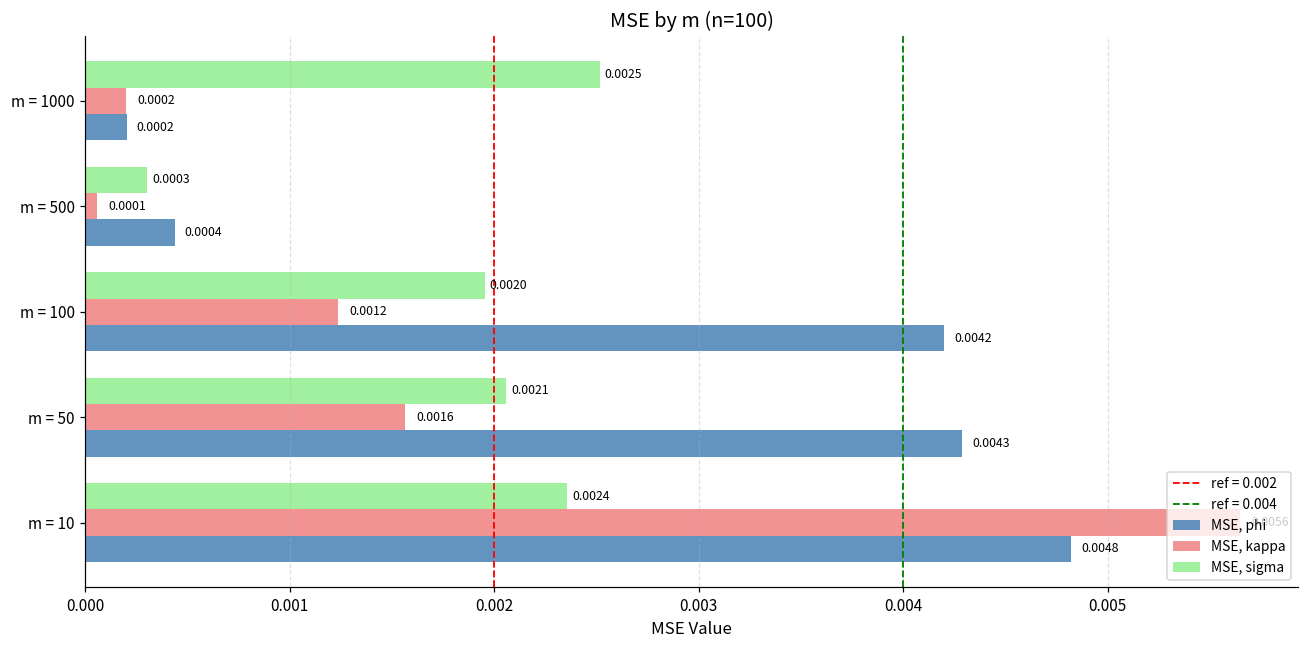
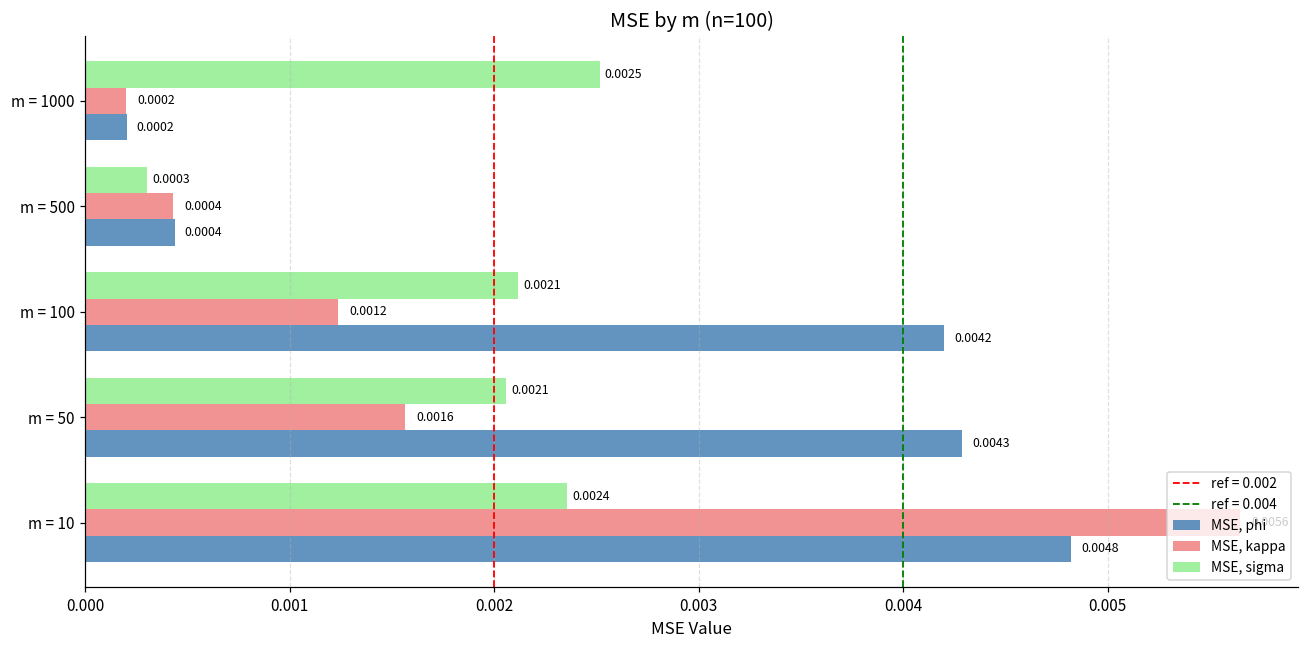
MSE, kappa, m = 500: 0.0001 -> 0.0004
MSE, sigma, m = 100: 0.0020 -> 0.0021
